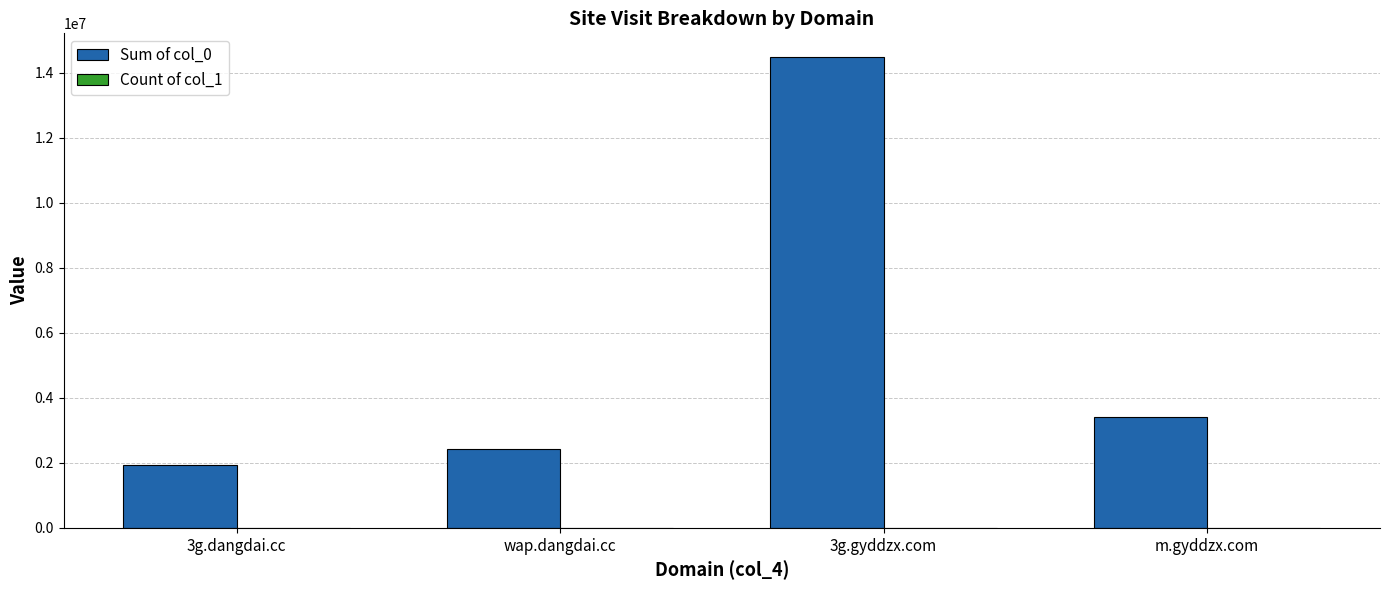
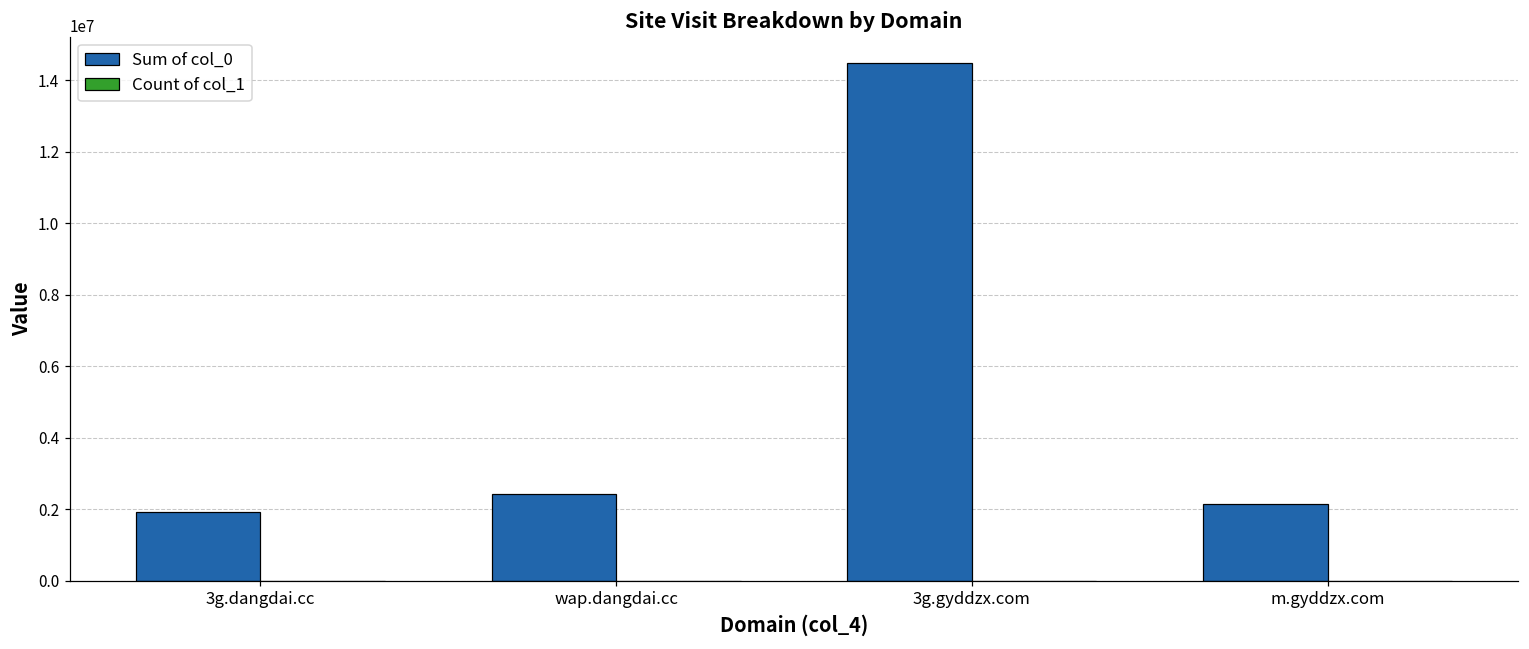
Sum of col_0, m.gyddzx.com: 3400000 -> 2100000
